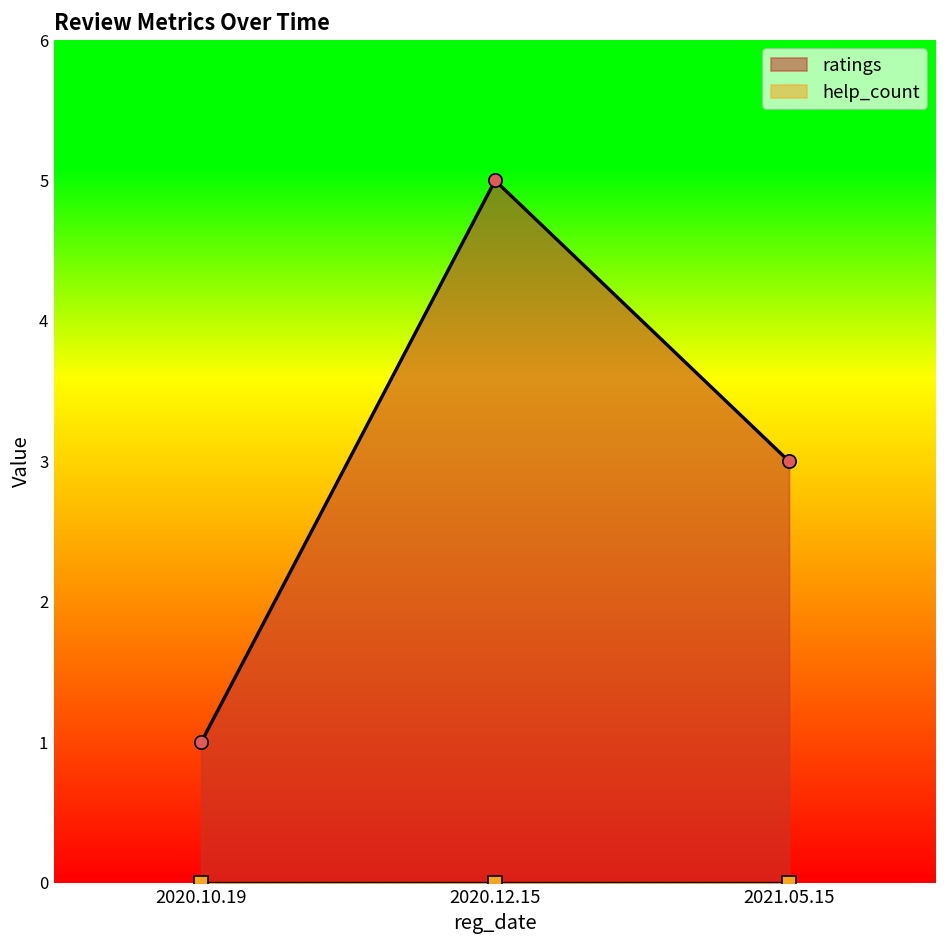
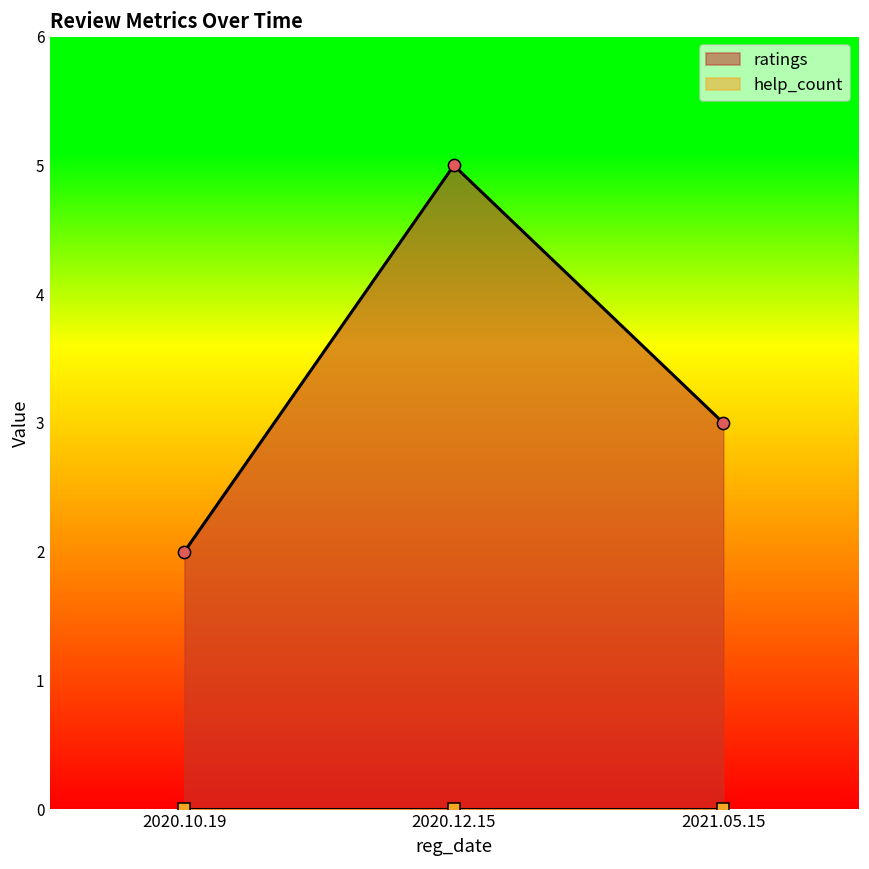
ratings, 2020.10.19: 1 -> 2
